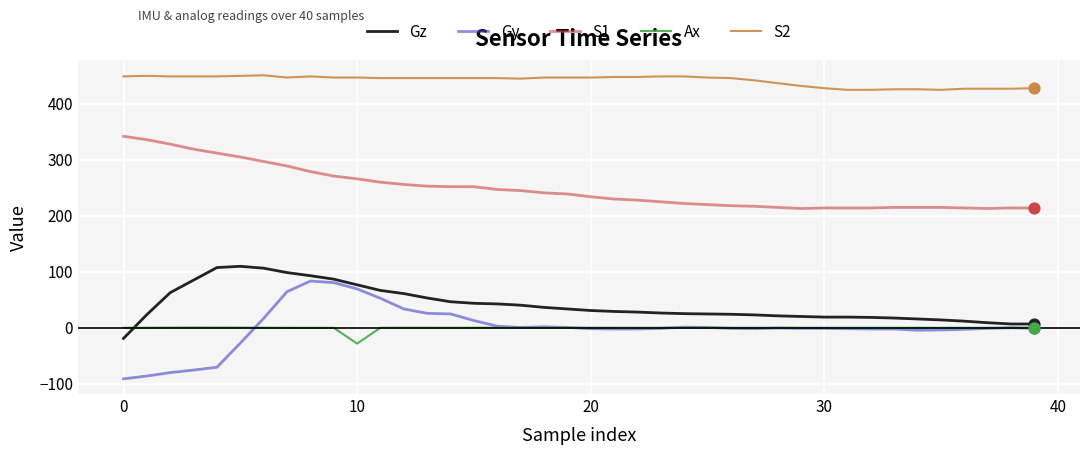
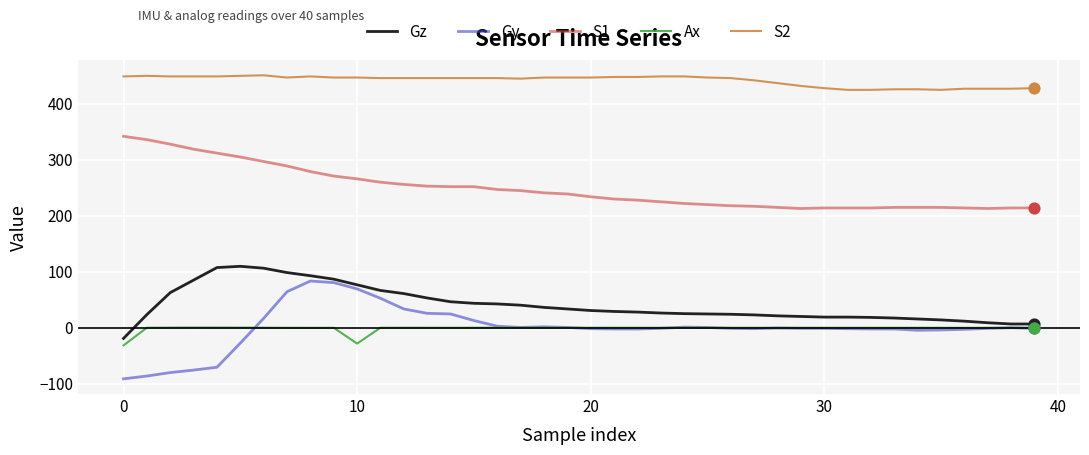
Ax, 0: 0 -> -30
